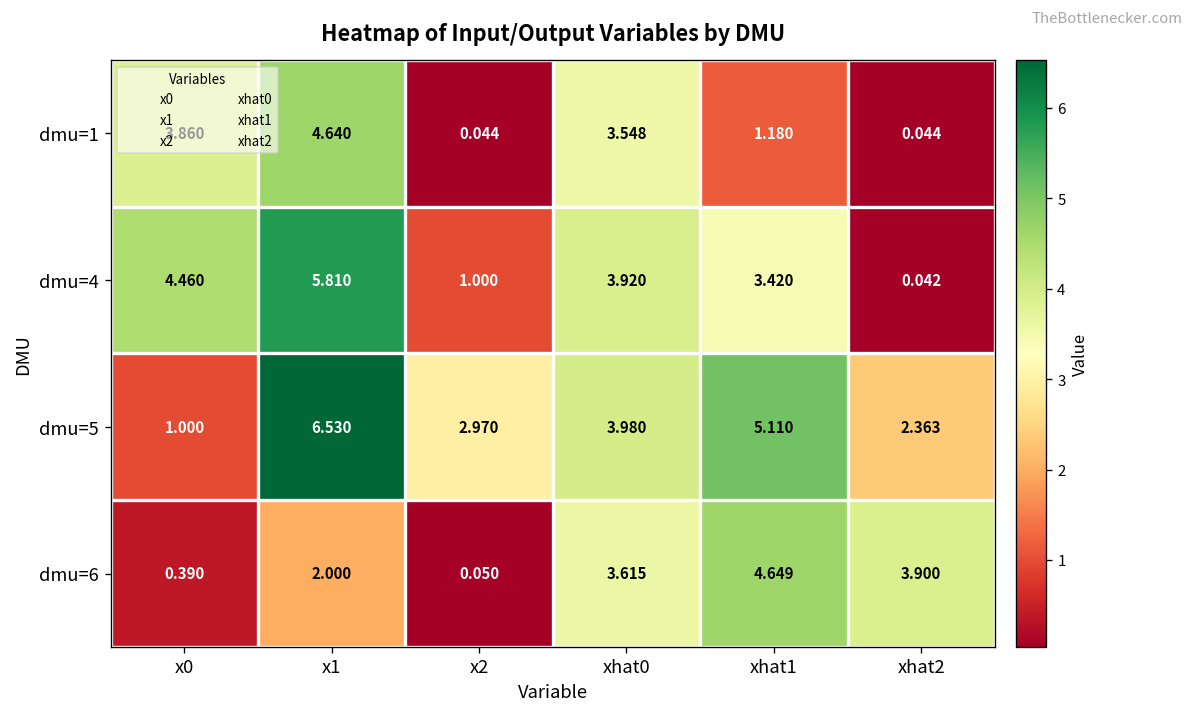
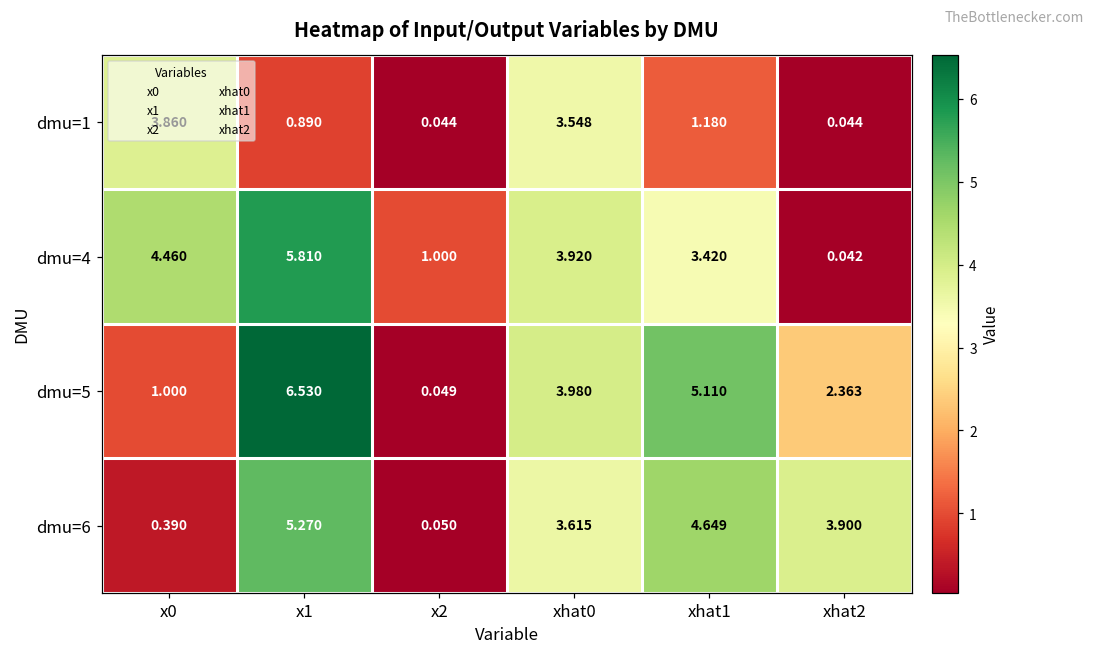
dmu=1, x1: 4.640 -> 0.890
dmu=5, x2: 2.970 -> 0.049
dmu=6, x1: 2.000 -> 5.270
